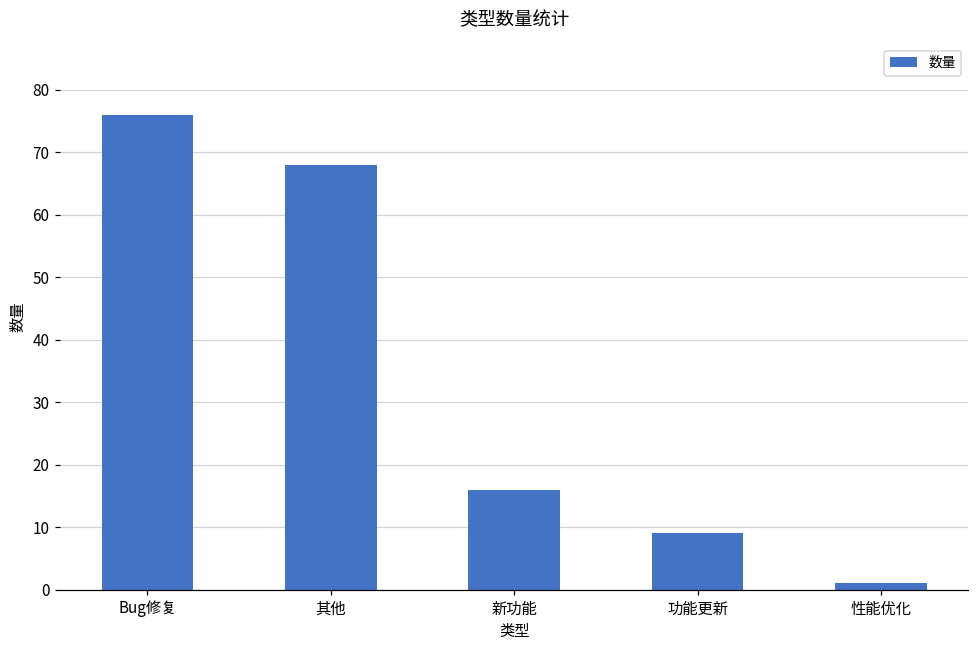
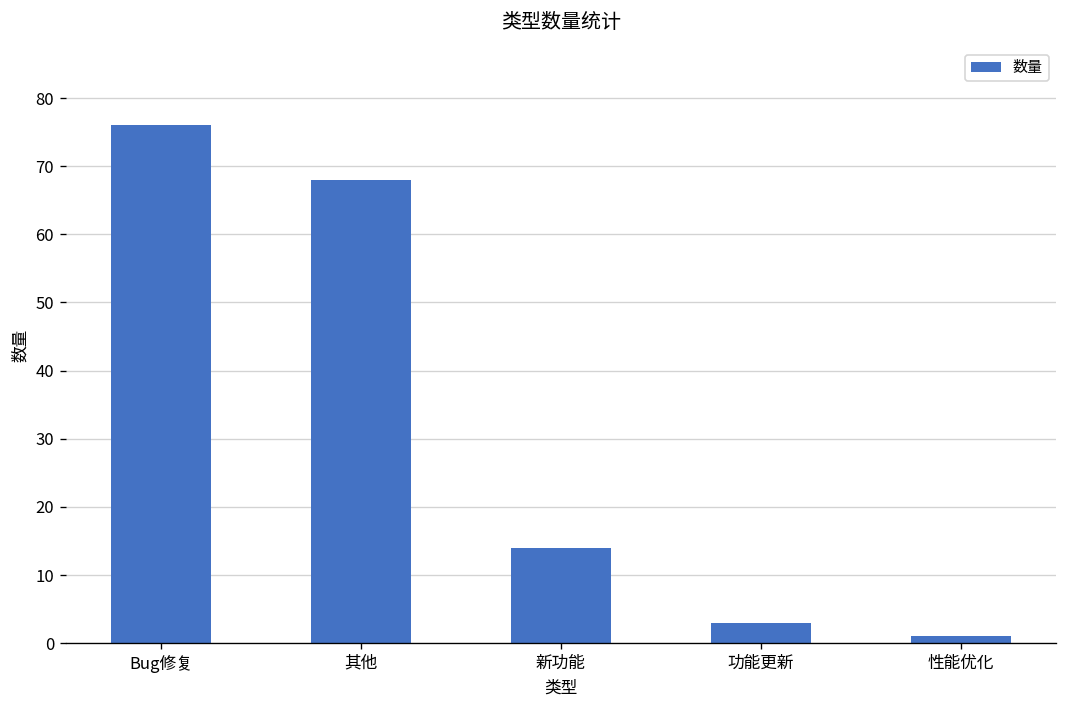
新功能: 16 -> 14
功能更新: 9 -> 3
